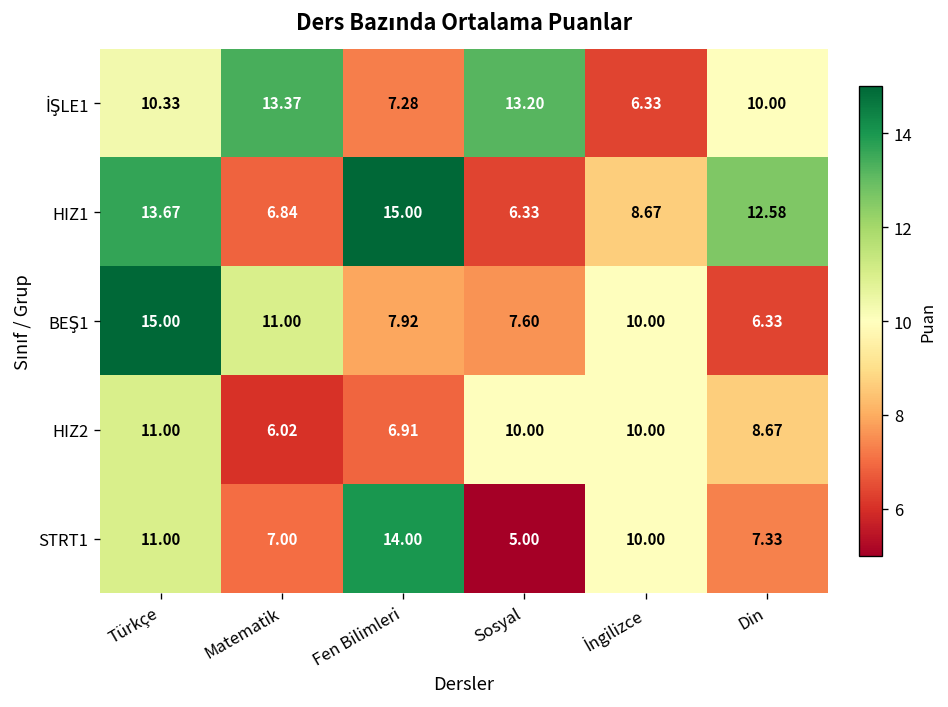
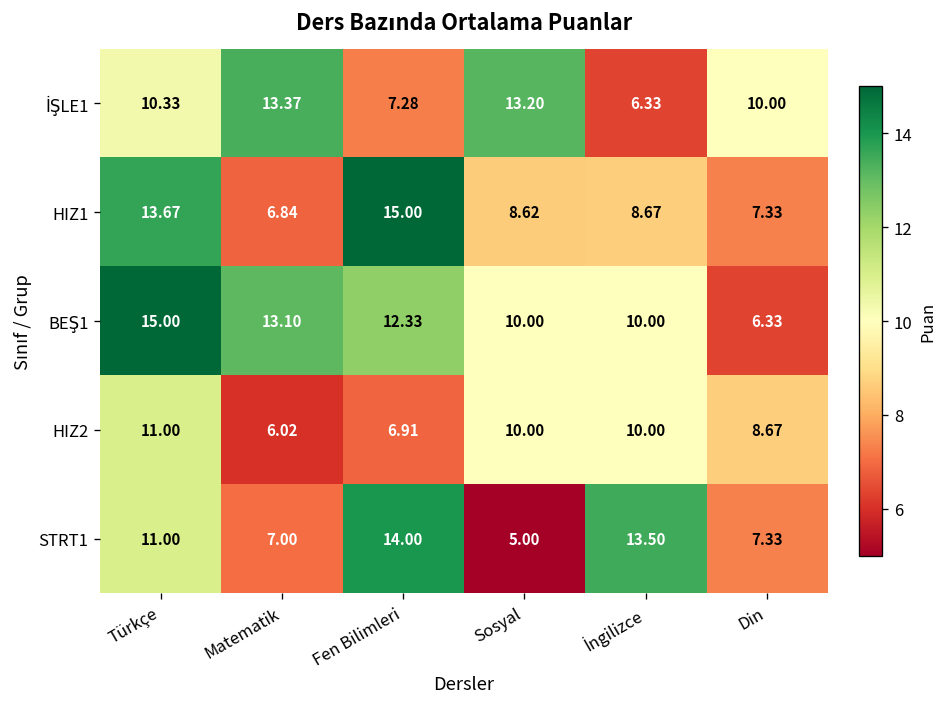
HIZ1, Sosyal: 6.33 -> 8.62
HIZ1, Din: 12.58 -> 7.33
BEŞ1, Matematik: 11.00 -> 13.10
BEŞ1, Fen Bilimleri: 7.92 -> 12.33
BEŞ1, Sosyal: 7.60 -> 10.00
STRT1, İngilizce: 10.00 -> 13.50
